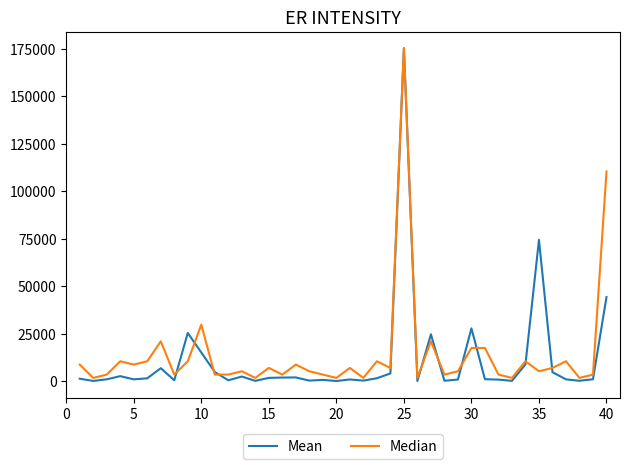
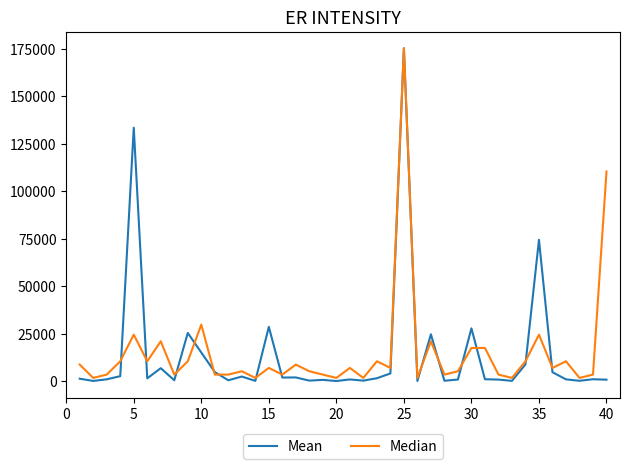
Mean, 5: 1000 -> 133000
Median, 5: 9000 -> 25000
Mean, 15: 2000 -> 29000
Median, 35: 5000 -> 25000
Mean, 40: 44000 -> 1000
